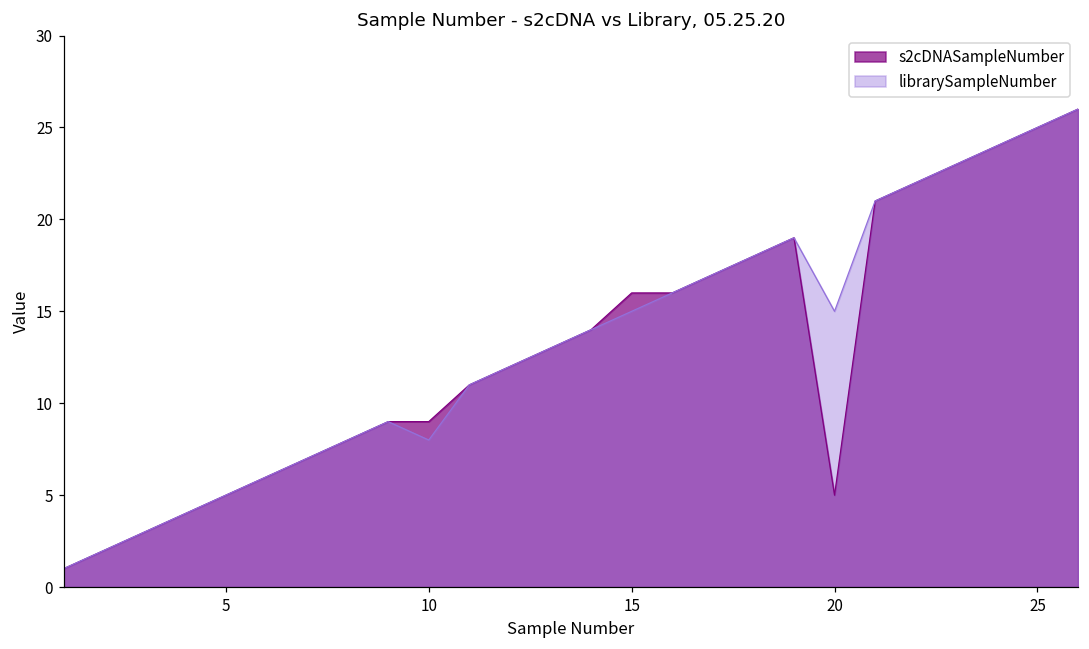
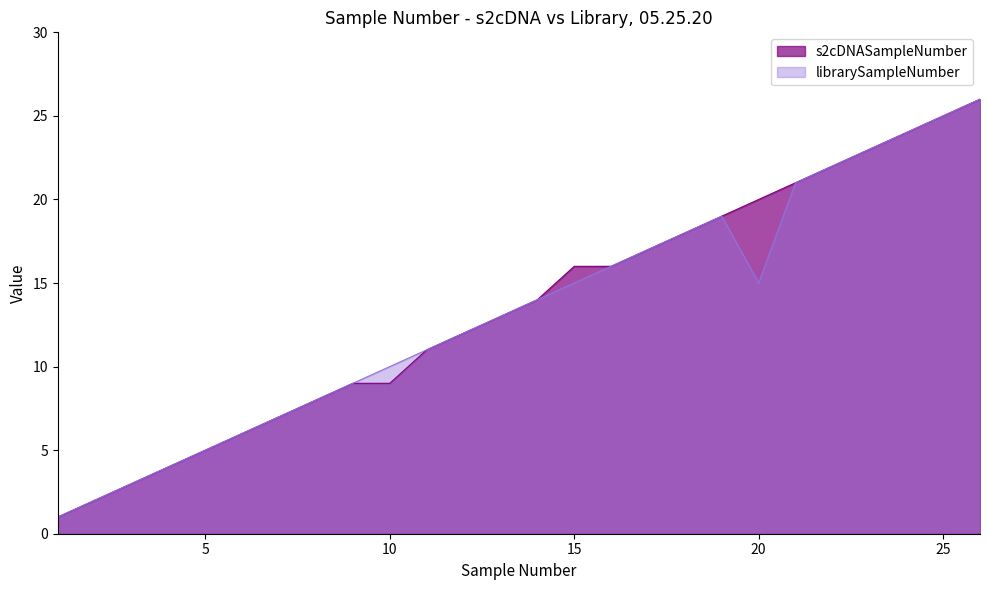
librarySampleNumber, 10: 8 -> 10
s2cDNASampleNumber, 20: 5 -> 20
